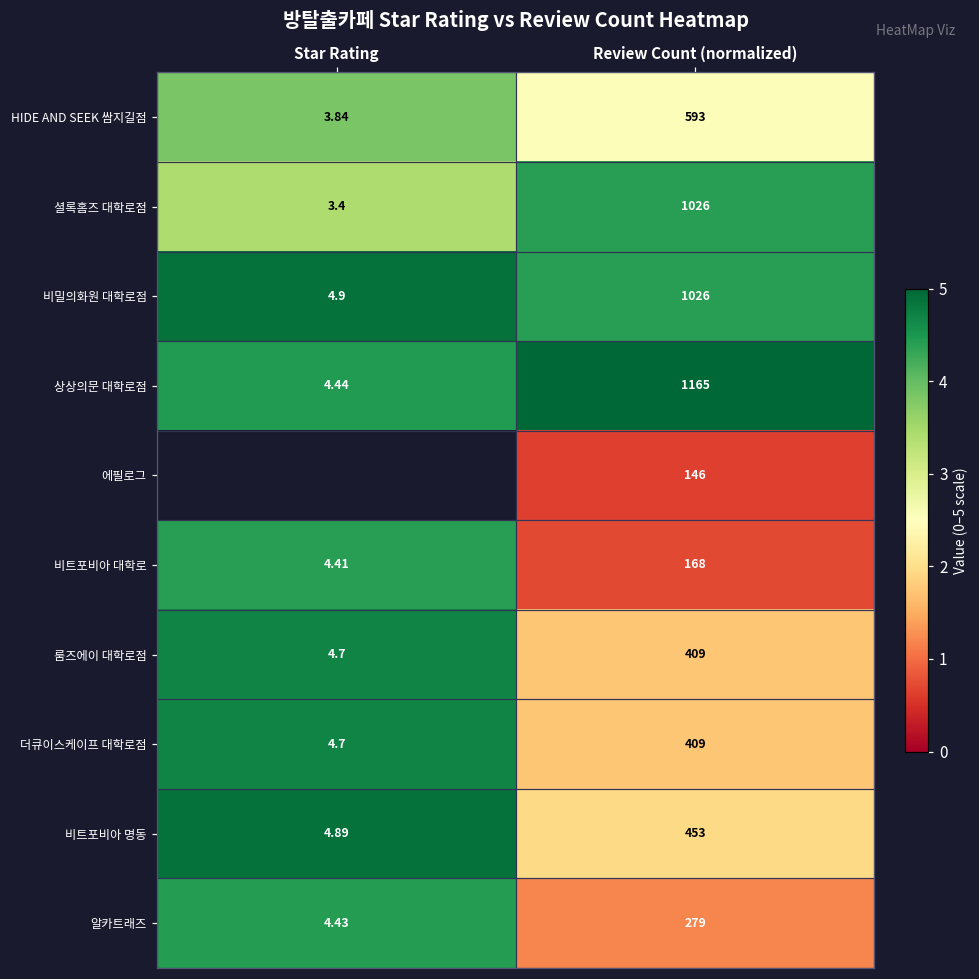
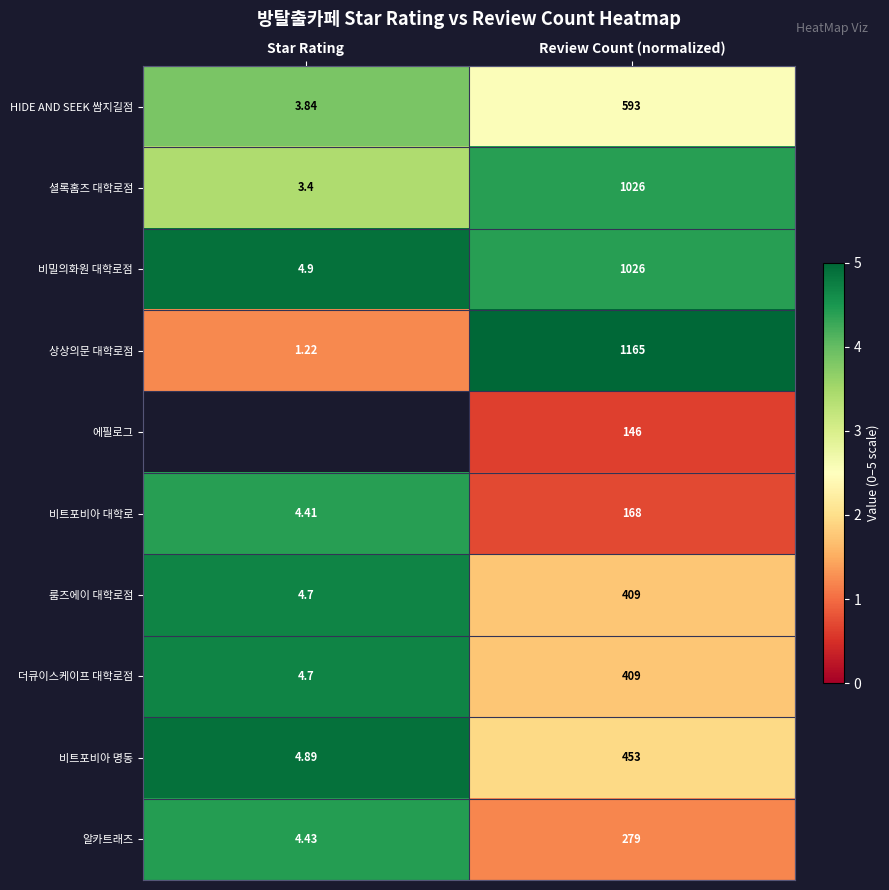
상상의문 대학로점, Star Rating: 4.44 -> 1.22
